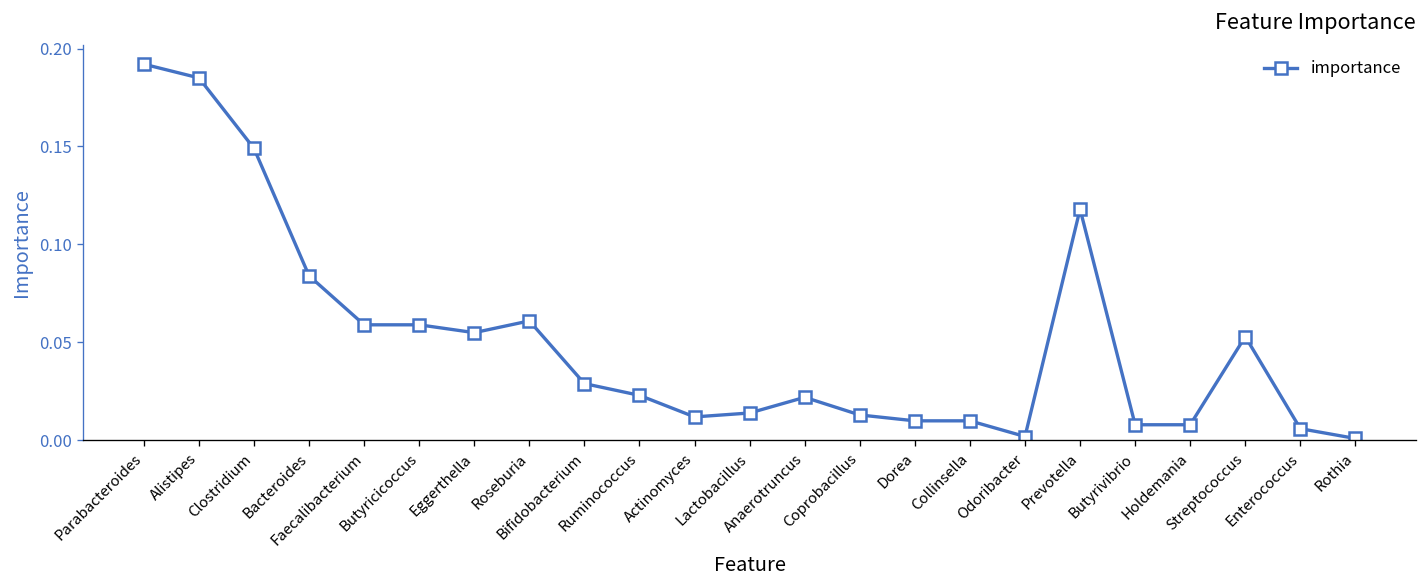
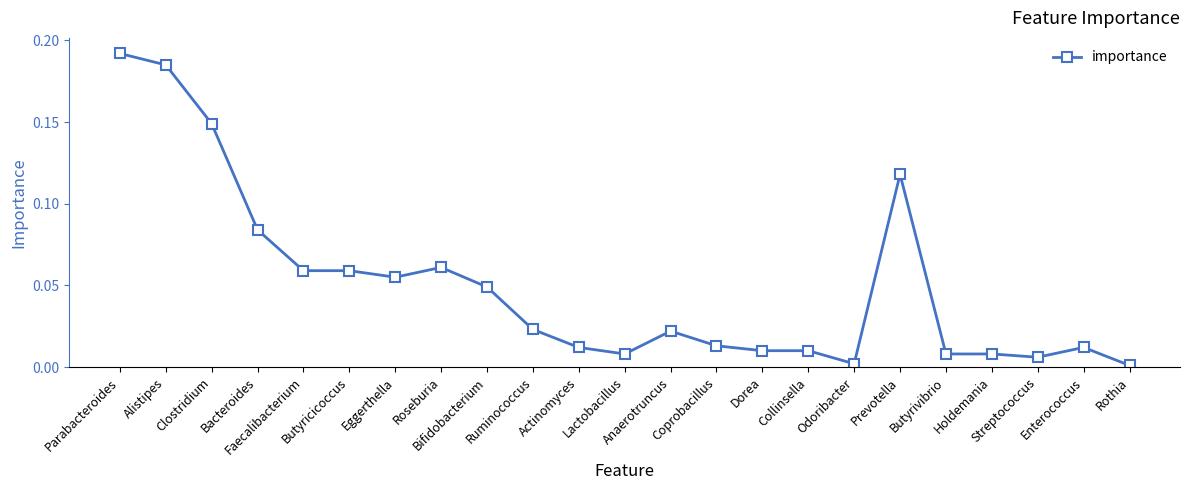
Bifidobacterium: 0.029 -> 0.049
Lactobacillus: 0.014 -> 0.008
Streptococcus: 0.053 -> 0.006
Enterococcus: 0.006 -> 0.012
